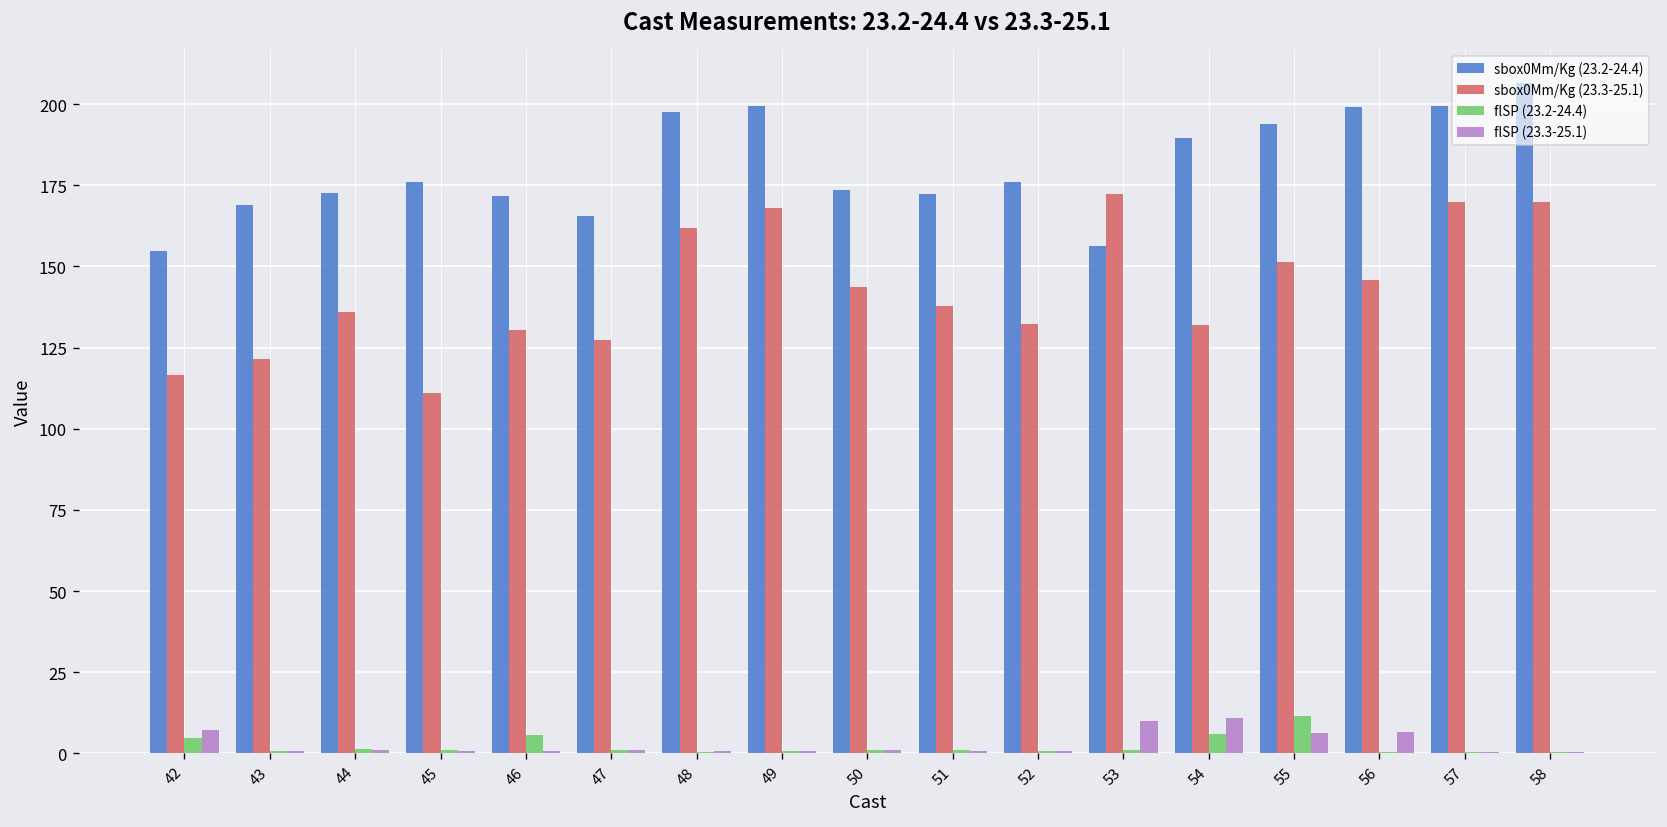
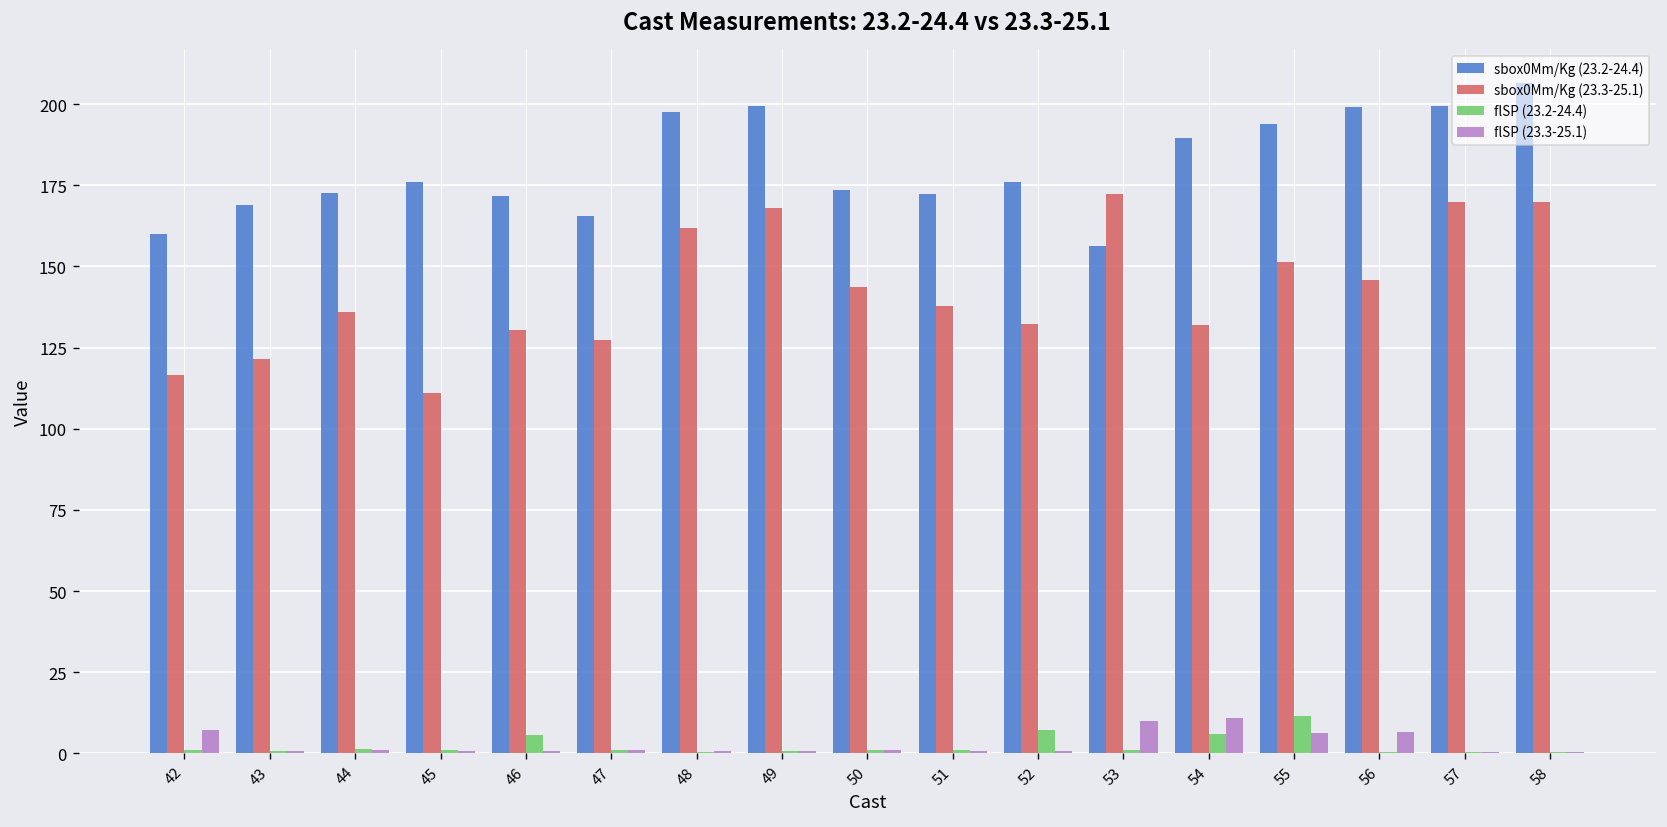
sbox0Mm/Kg (23.2-24.4), 42: 155 -> 160
flSP (23.2-24.4), 42: 5 -> 1
flSP (23.2-24.4), 52: 1 -> 7
